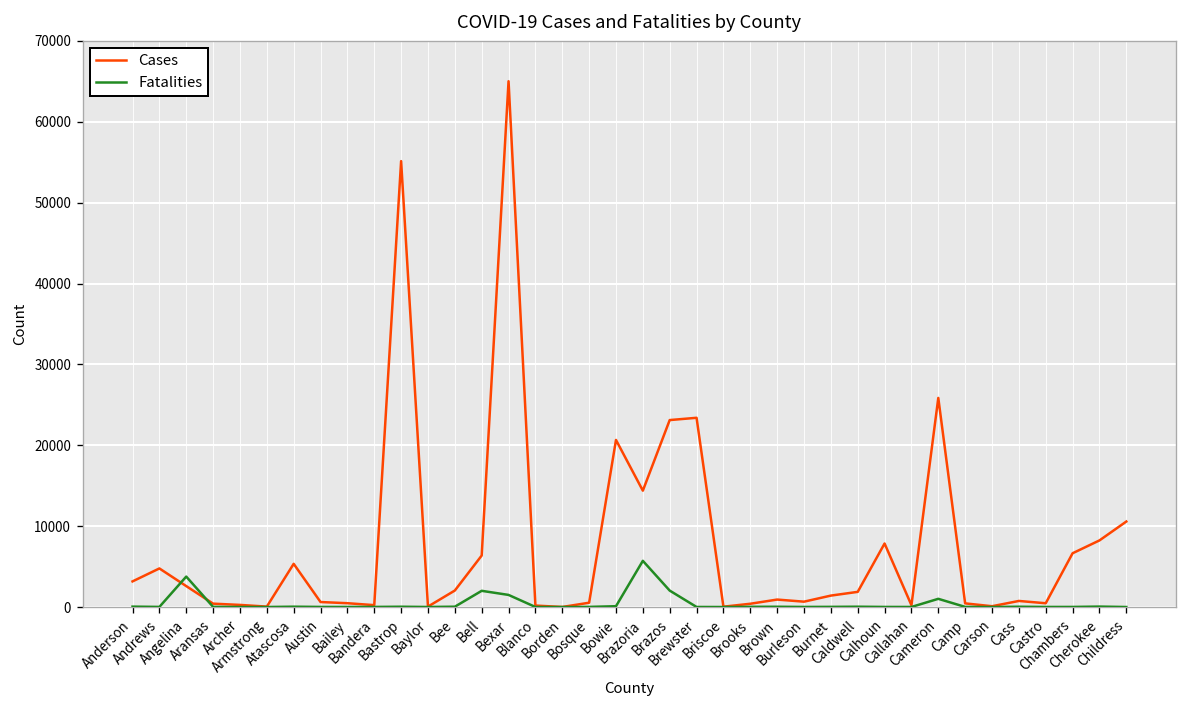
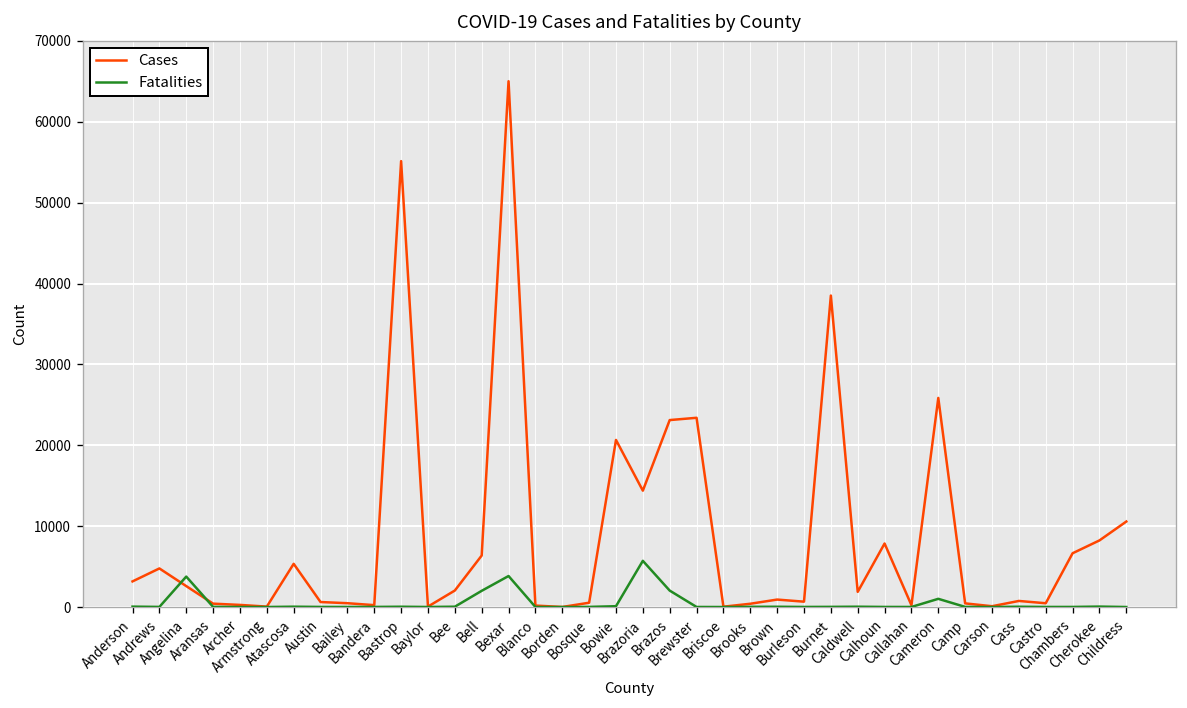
Fatalities, Bexar: 1000 -> 4000
Cases, Burnet: 1000 -> 39000
